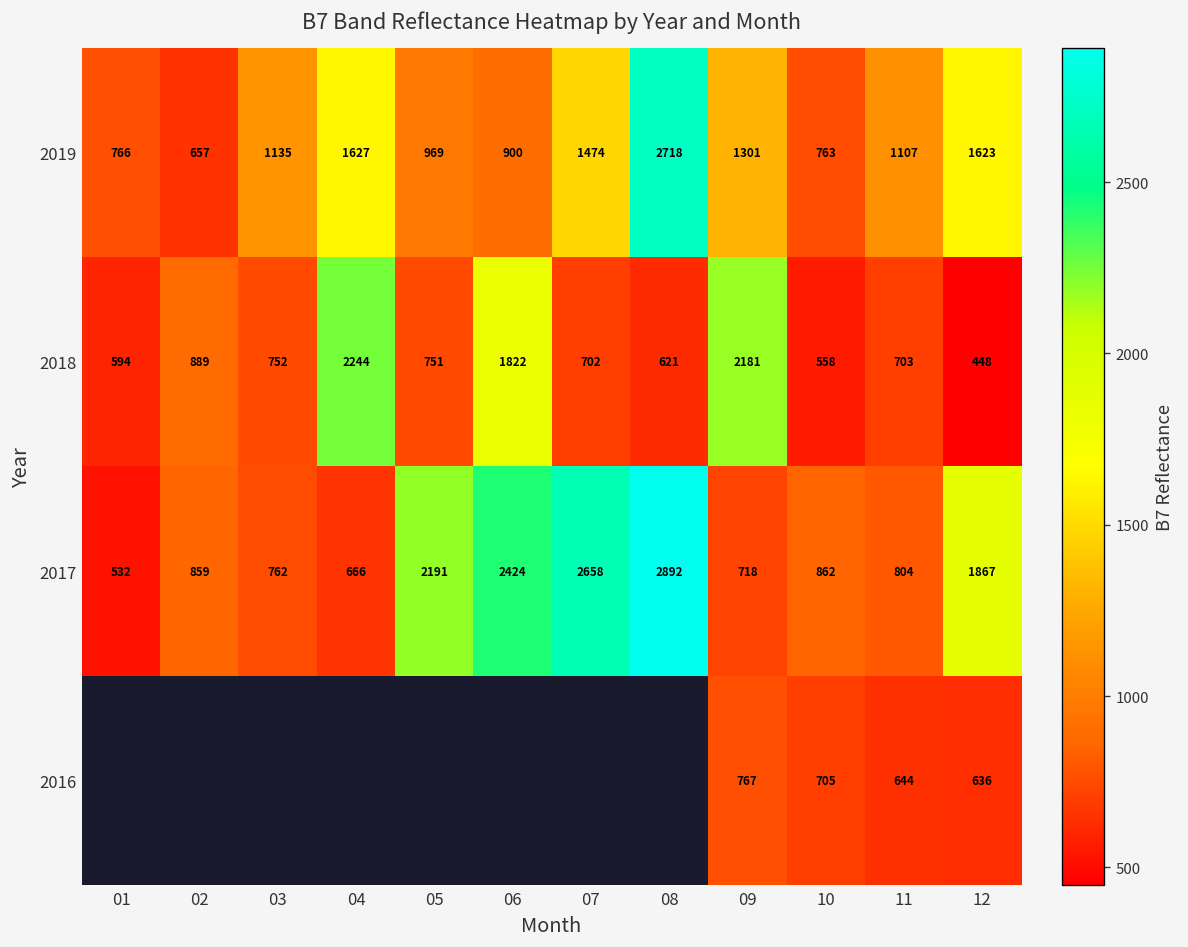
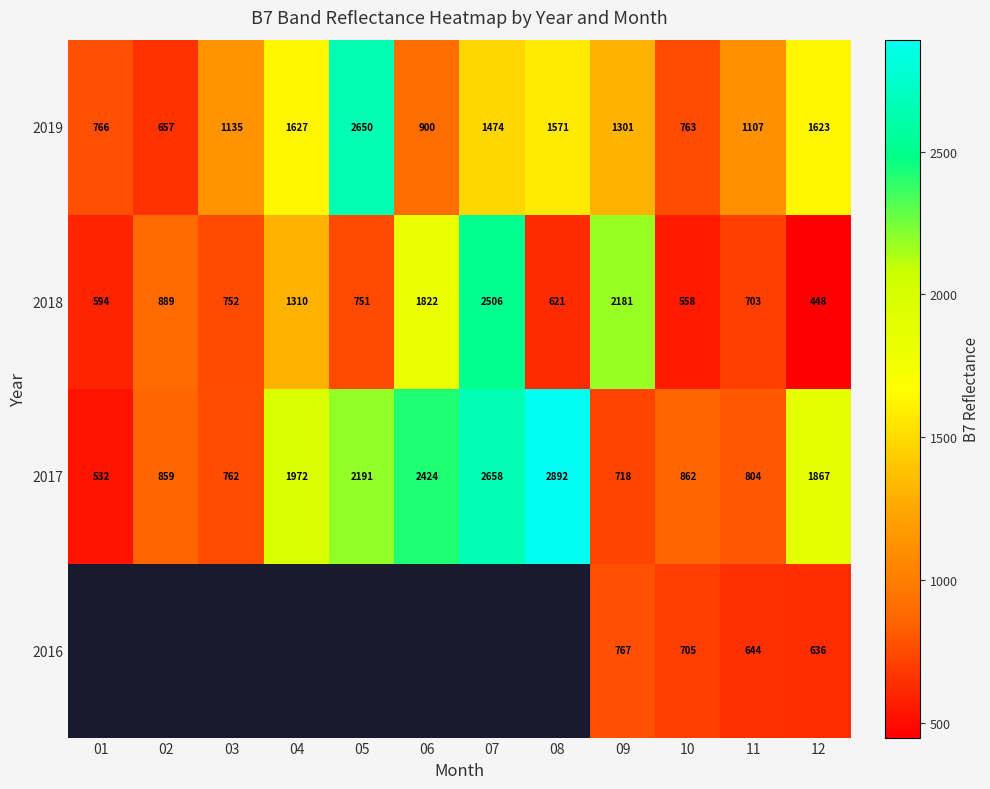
2019, 05: 969 -> 2650
2019, 08: 2718 -> 1571
2018, 04: 2244 -> 1310
2018, 07: 702 -> 2506
2017, 04: 666 -> 1972
